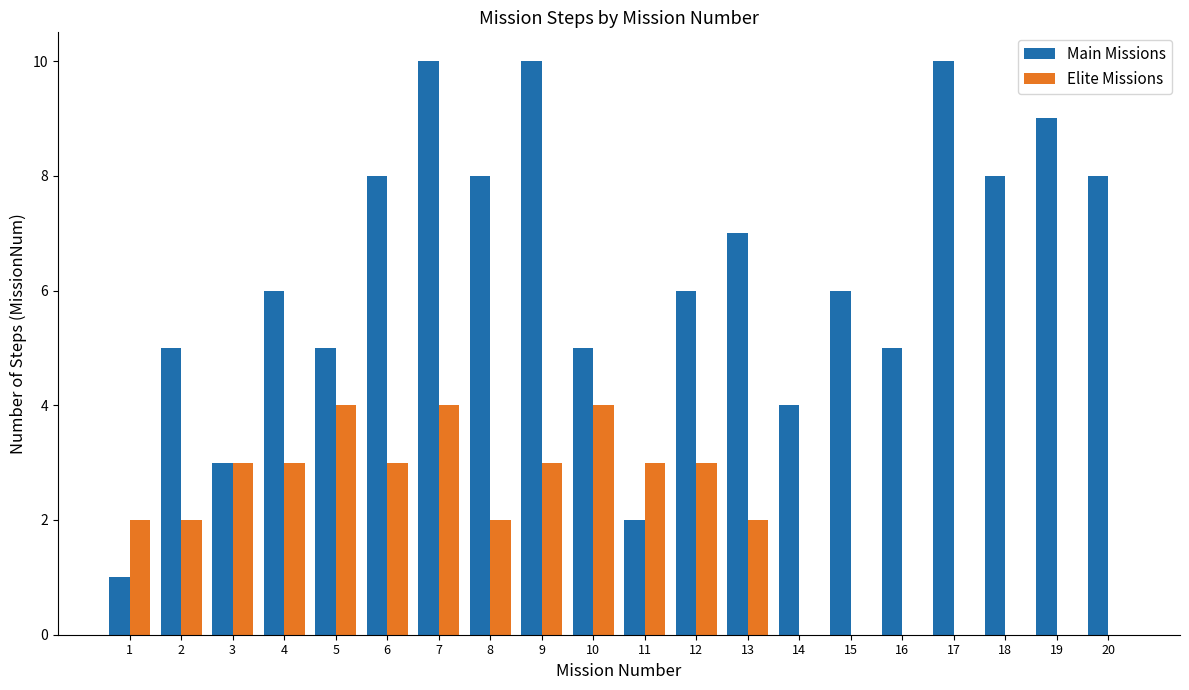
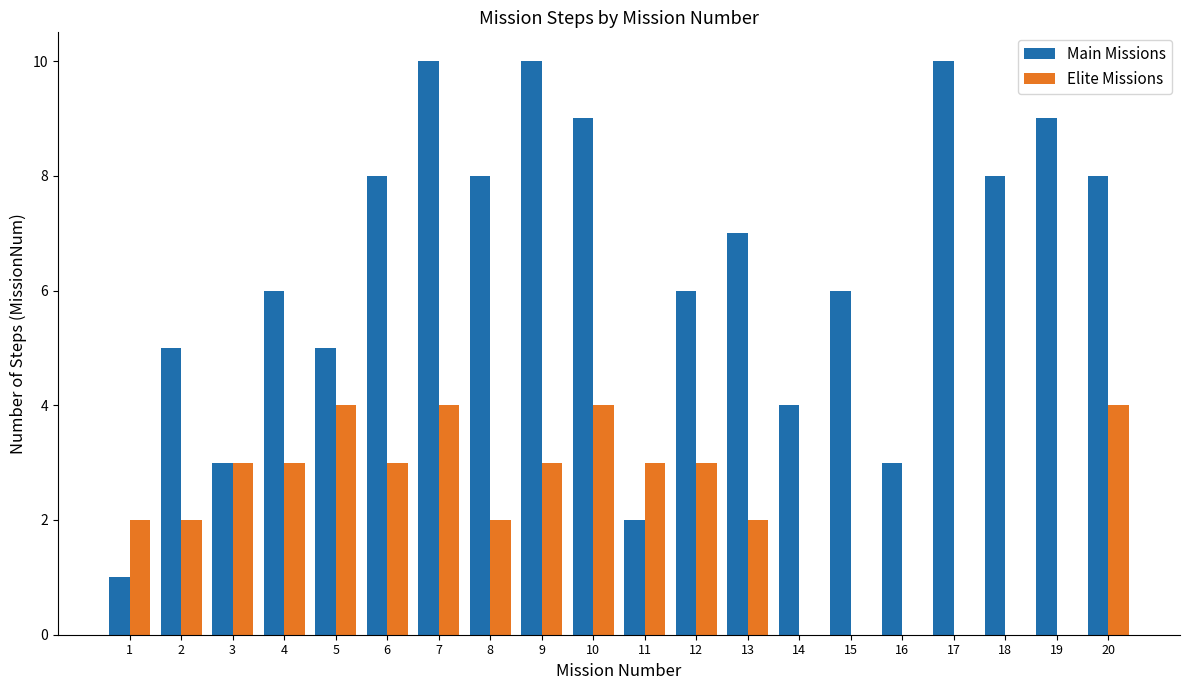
Main Missions, 10: 5 -> 9
Main Missions, 16: 5 -> 3
Elite Missions, 20: 0 -> 4
